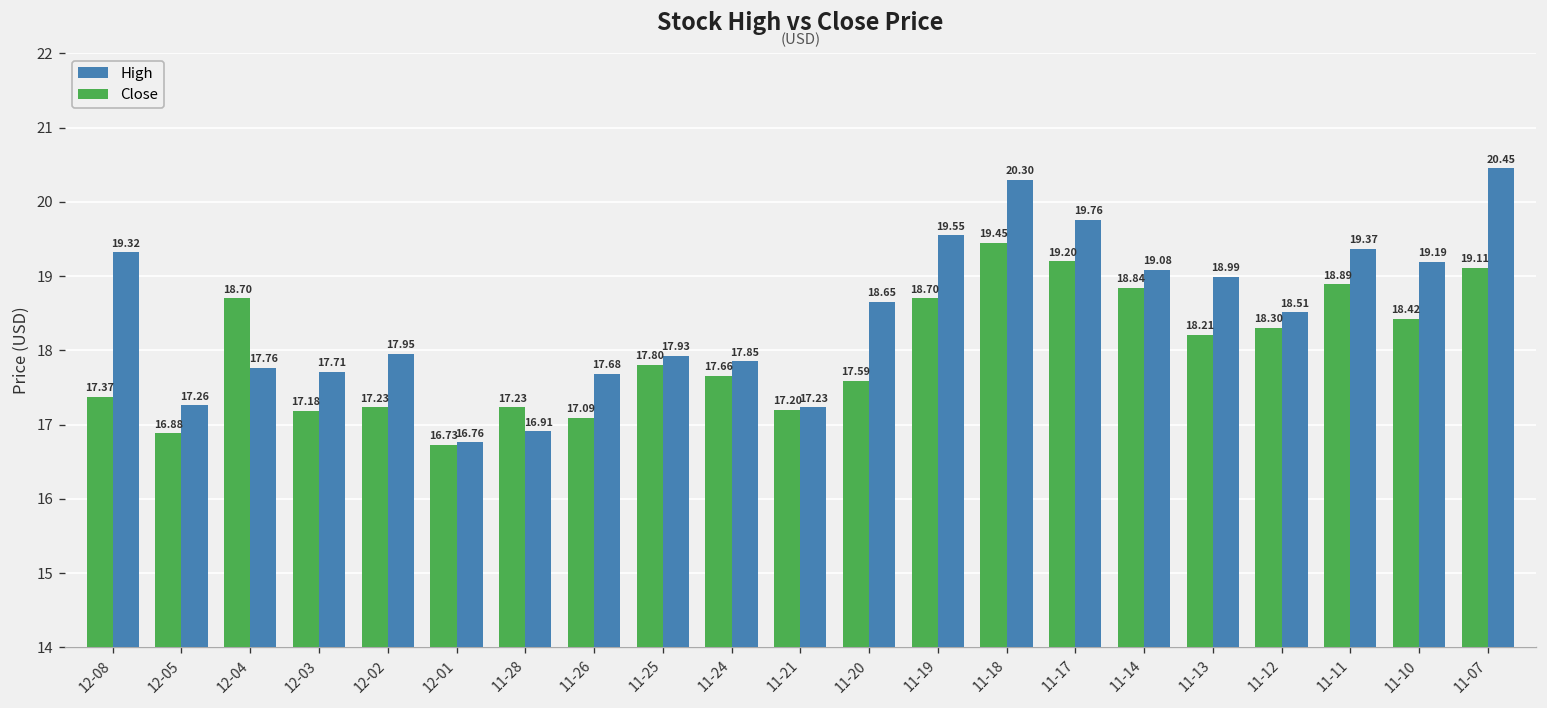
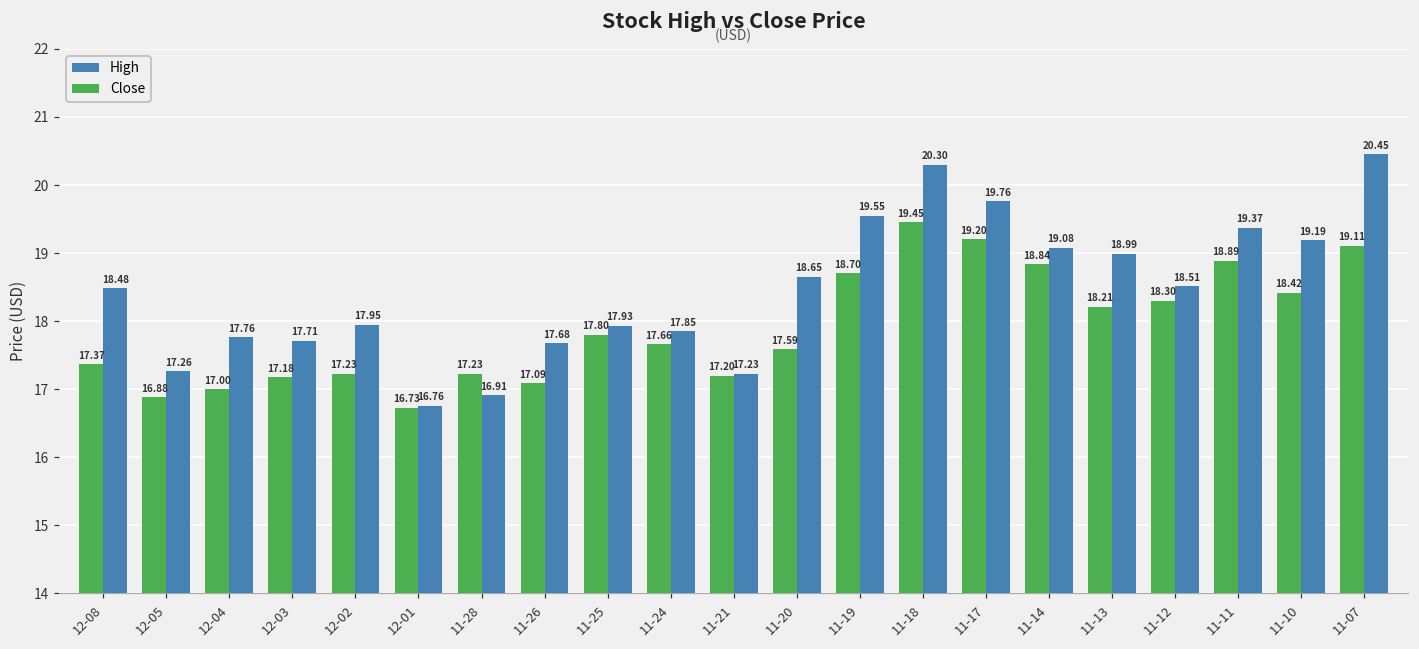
High, 12-08: 19.32 -> 18.48
Close, 12-04: 18.70 -> 17.00
